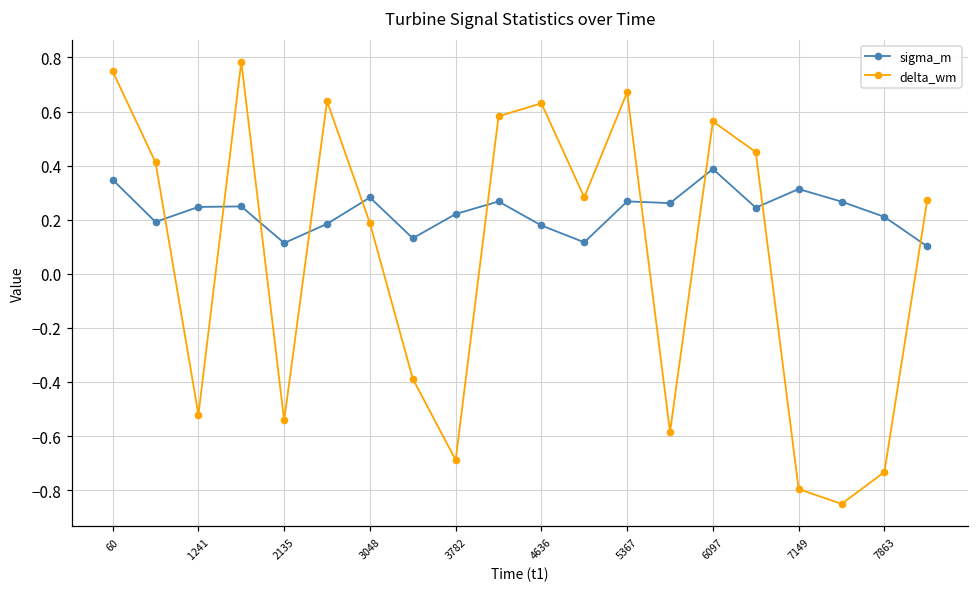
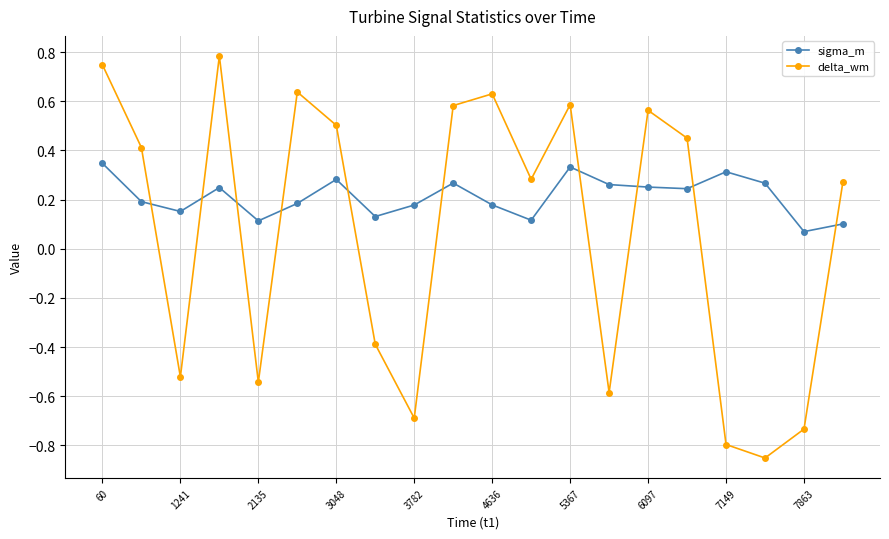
sigma_m, 1241: 0.25 -> 0.15
delta_wm, 3048: 0.19 -> 0.50
sigma_m, 3782: 0.22 -> 0.18
sigma_m, 5367: 0.27 -> 0.33
delta_wm, 5367: 0.67 -> 0.59
sigma_m, 6097: 0.39 -> 0.25
sigma_m, 7863: 0.21 -> 0.07
